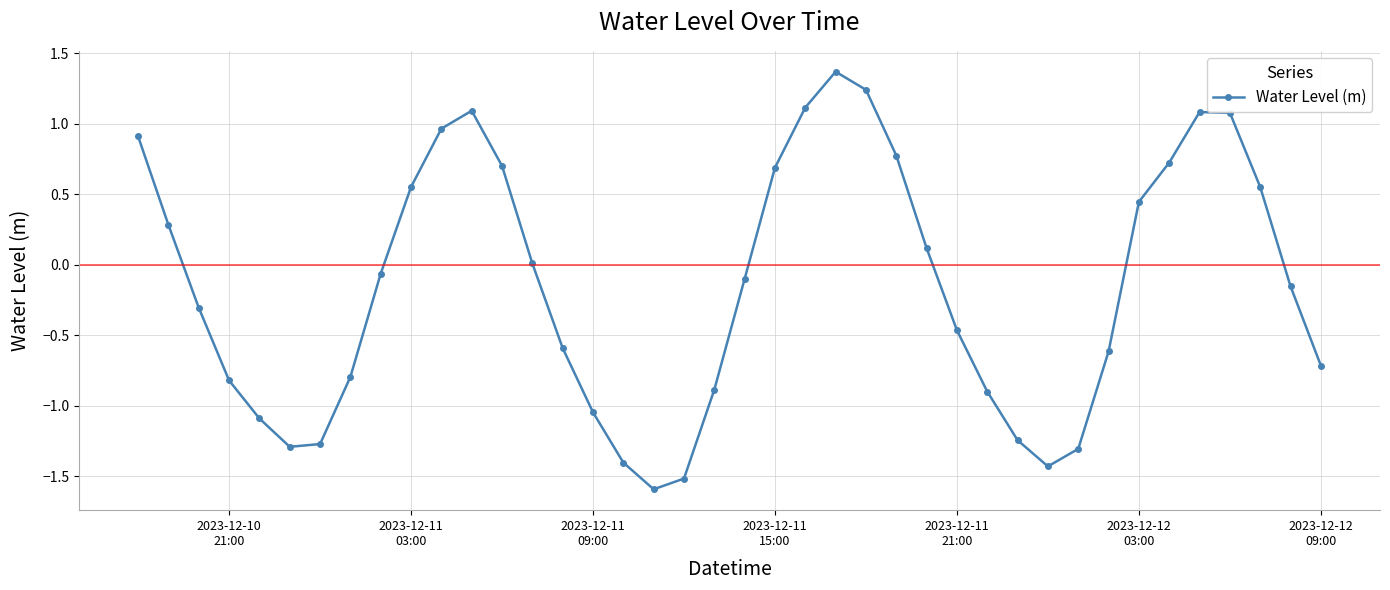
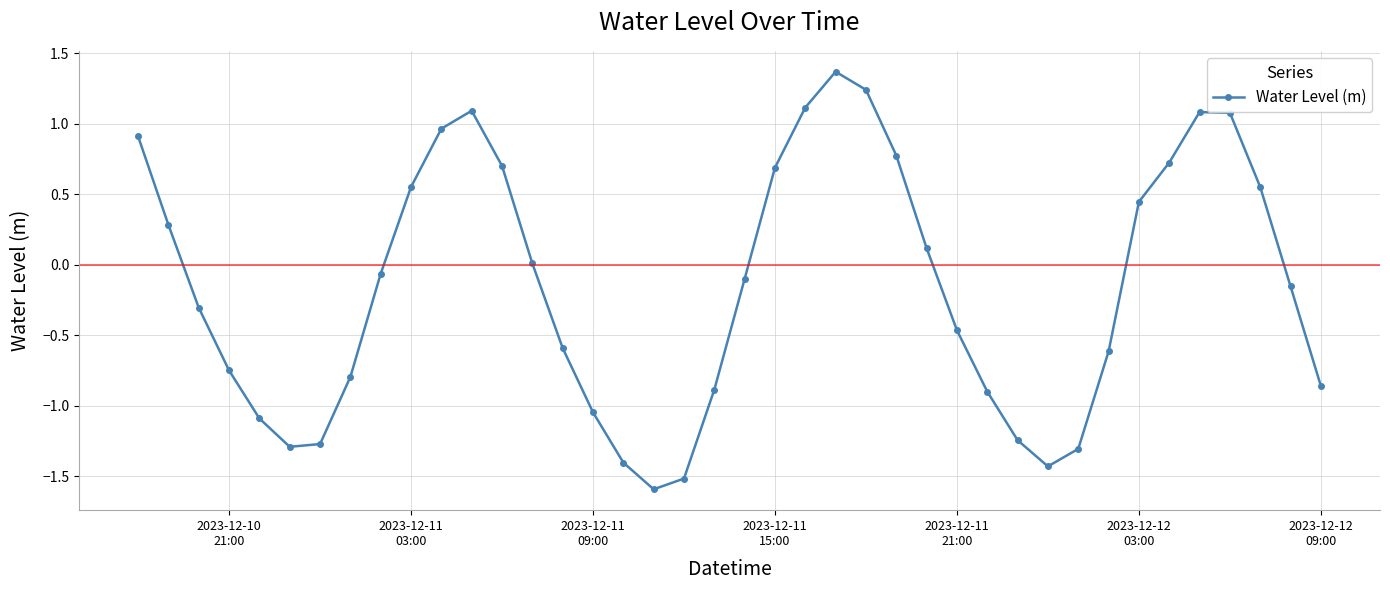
2023-12-10 21:00: -0.82 -> -0.75
2023-12-12 09:00: -0.72 -> -0.86
